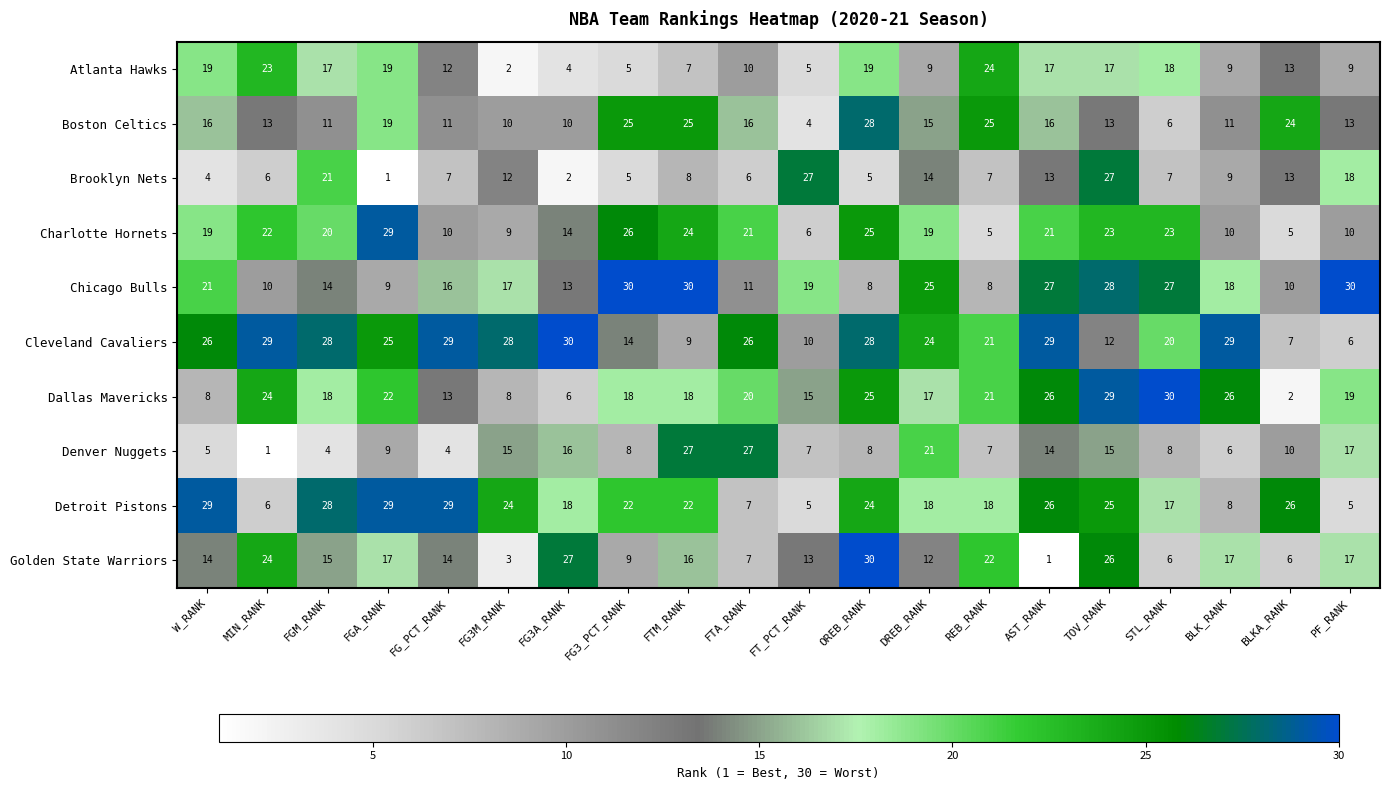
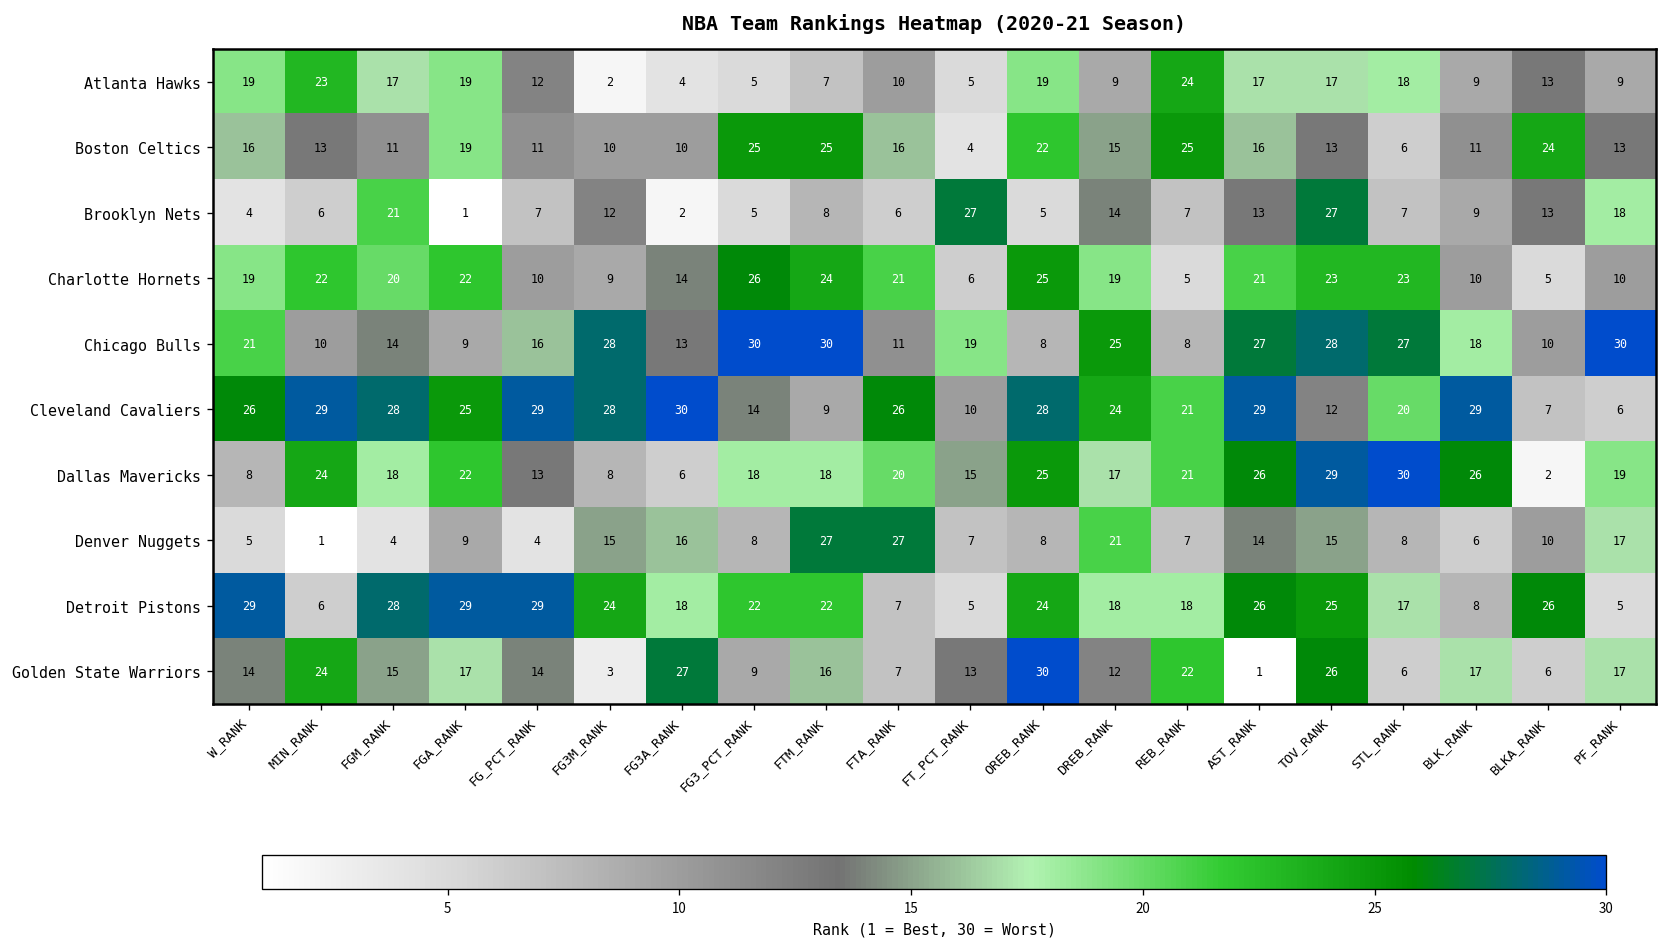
Boston Celtics, OREB_RANK: 28 -> 22
Charlotte Hornets, FGA_RANK: 29 -> 22
Chicago Bulls, FG3M_RANK: 17 -> 28
